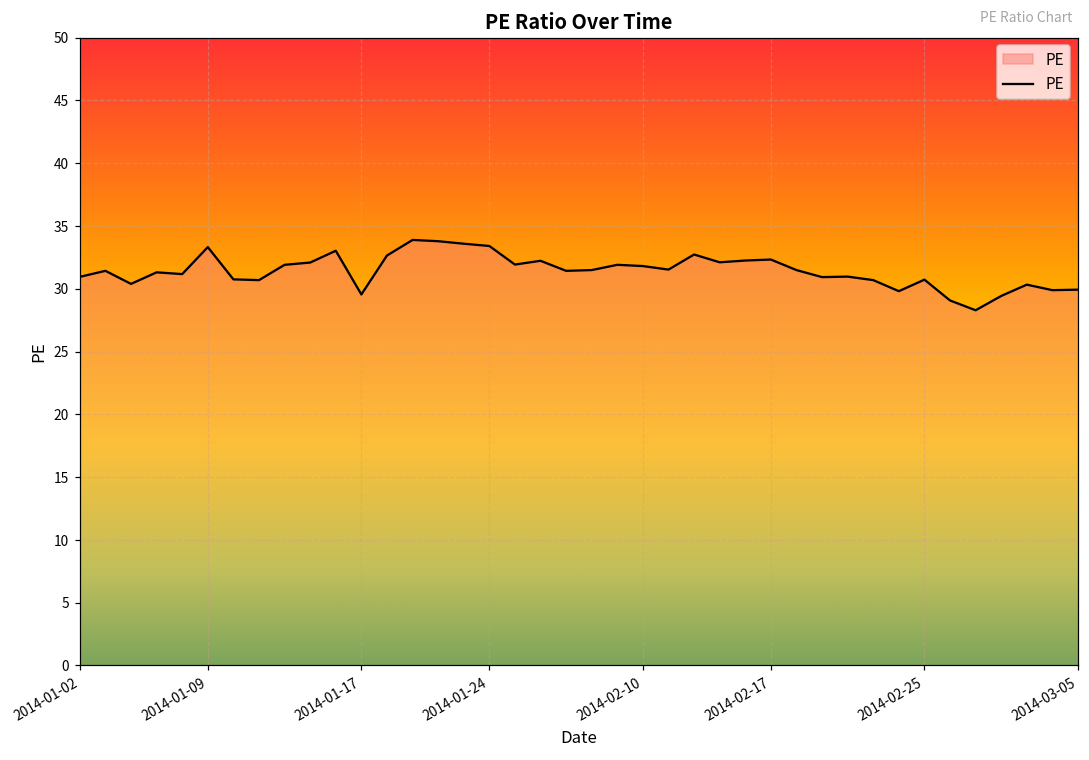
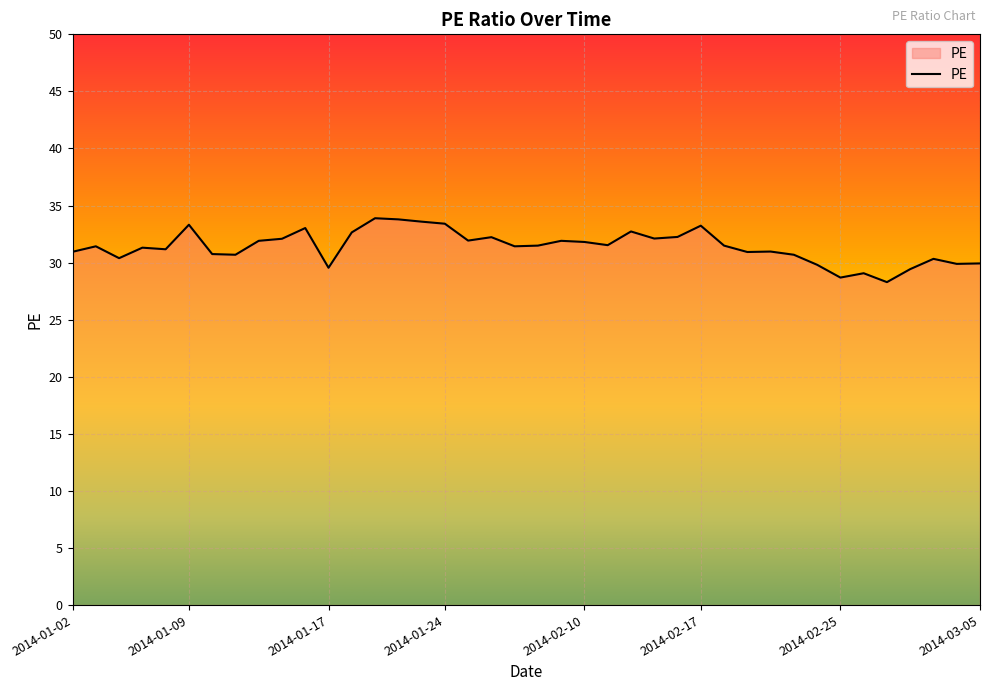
2014-02-17: 32.3 -> 33.2
2014-02-25: 30.7 -> 28.7
